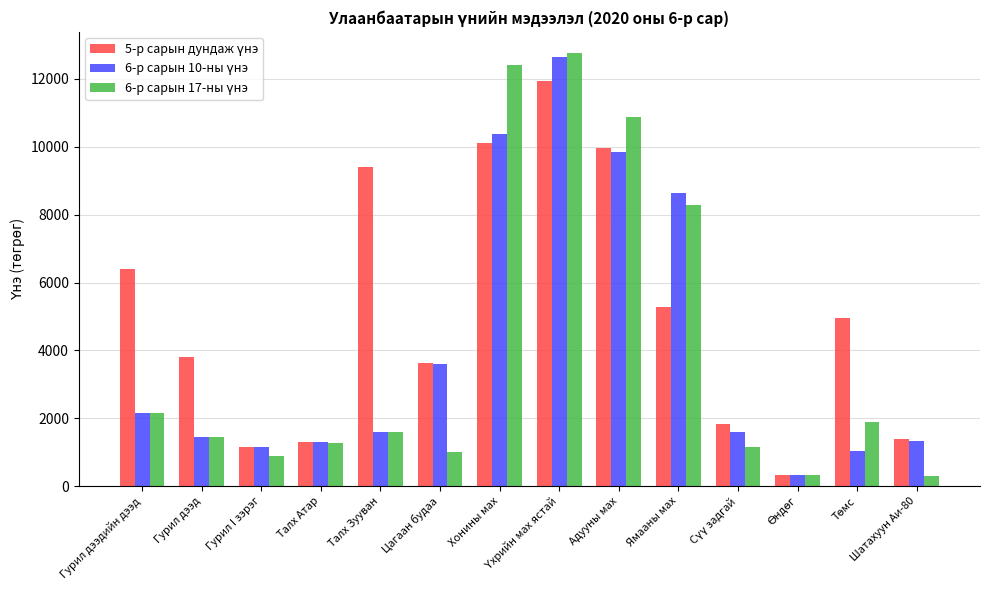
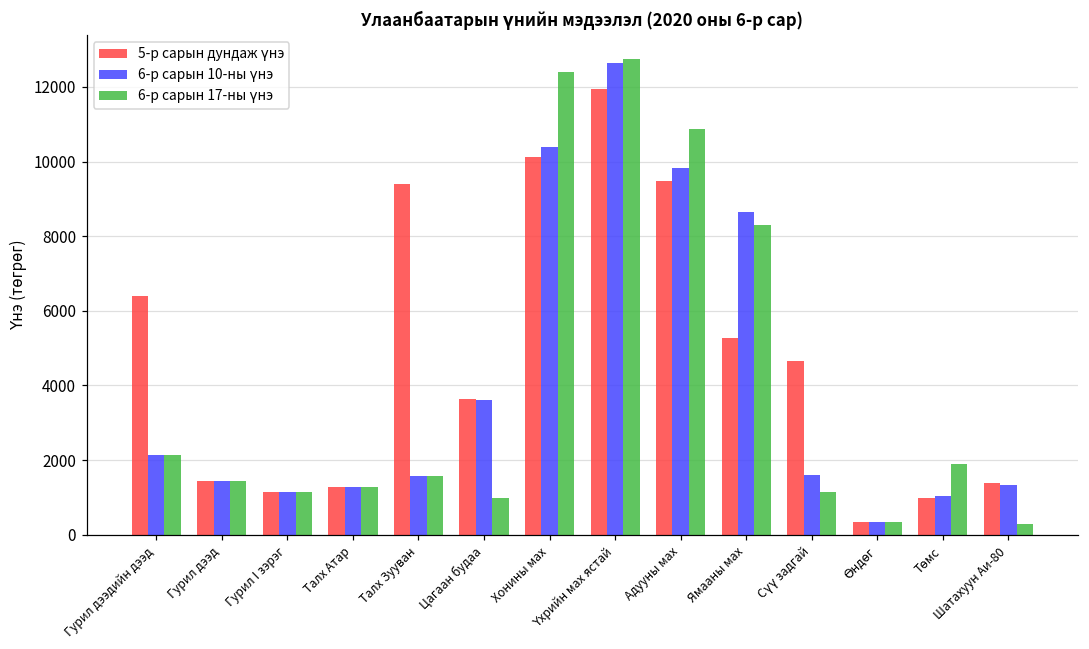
5-р сарын дундаж үнэ, Гурил дээд: 3800 -> 1400
6-р сарын 17-ны үнэ, Гурил I зэрэг: 900 -> 1200
5-р сарын дундаж үнэ, Адууны мах: 10000 -> 9500
5-р сарын дундаж үнэ, Сүү задгай: 1800 -> 4600
5-р сарын дундаж үнэ, Төмс: 5000 -> 1000
